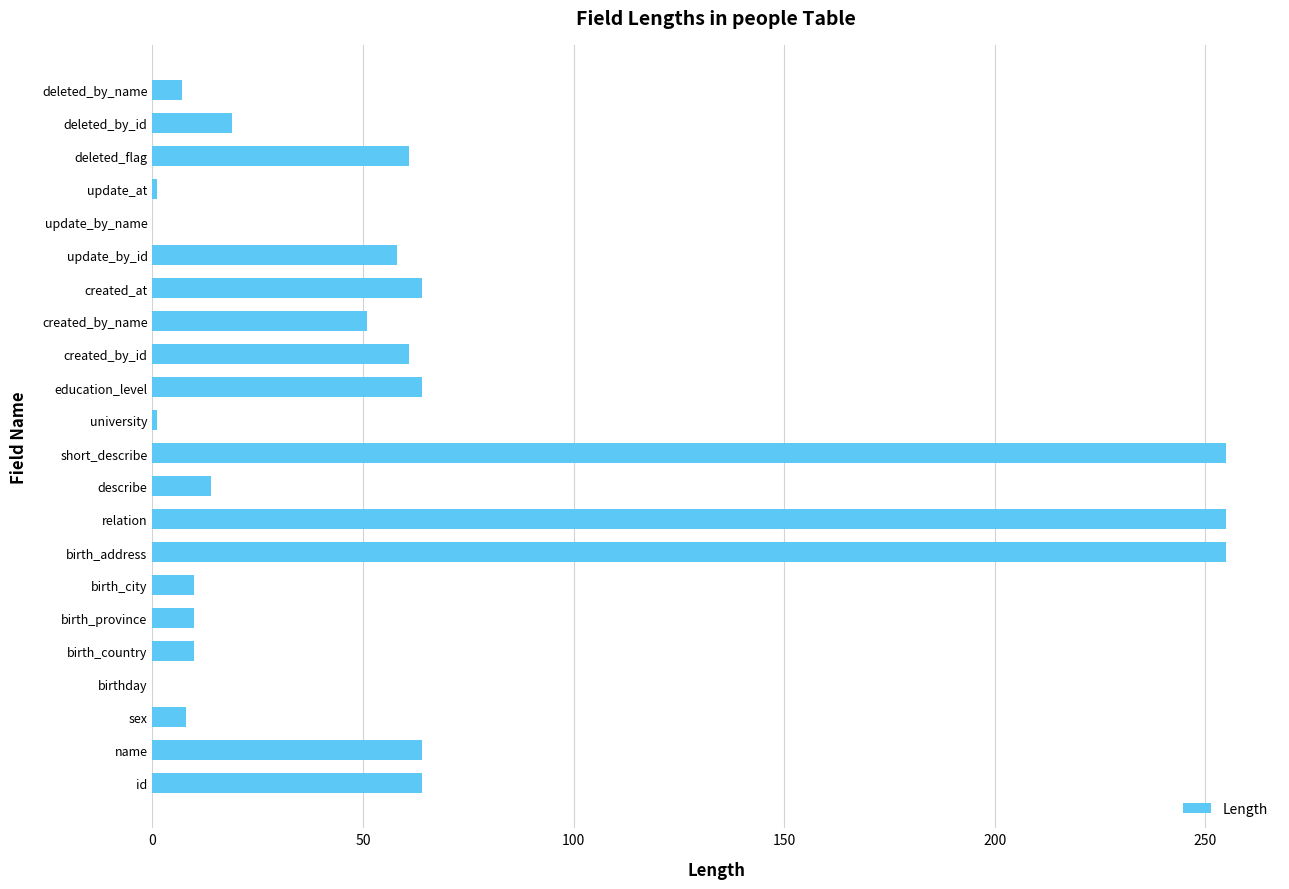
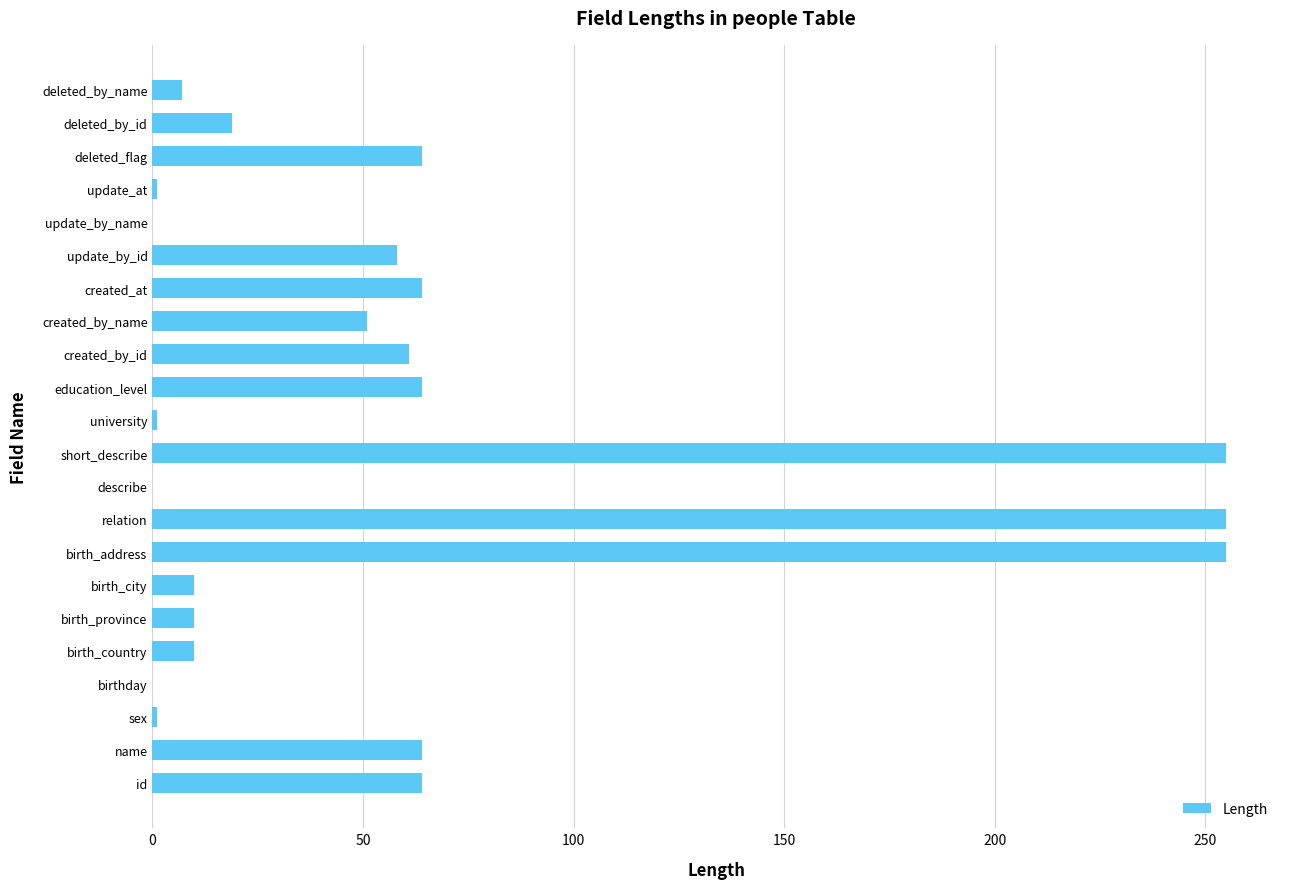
deleted_flag: 61 -> 64
describe: 14 -> 0
sex: 8 -> 1
